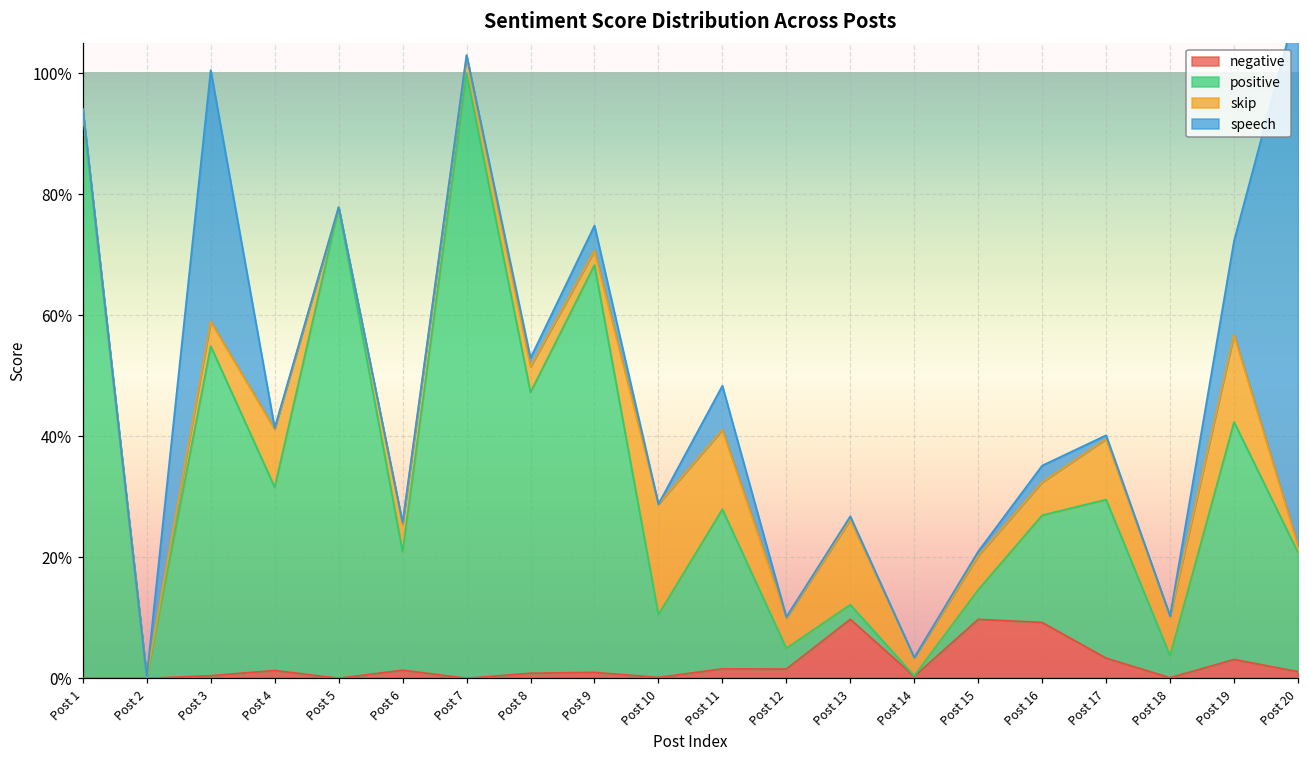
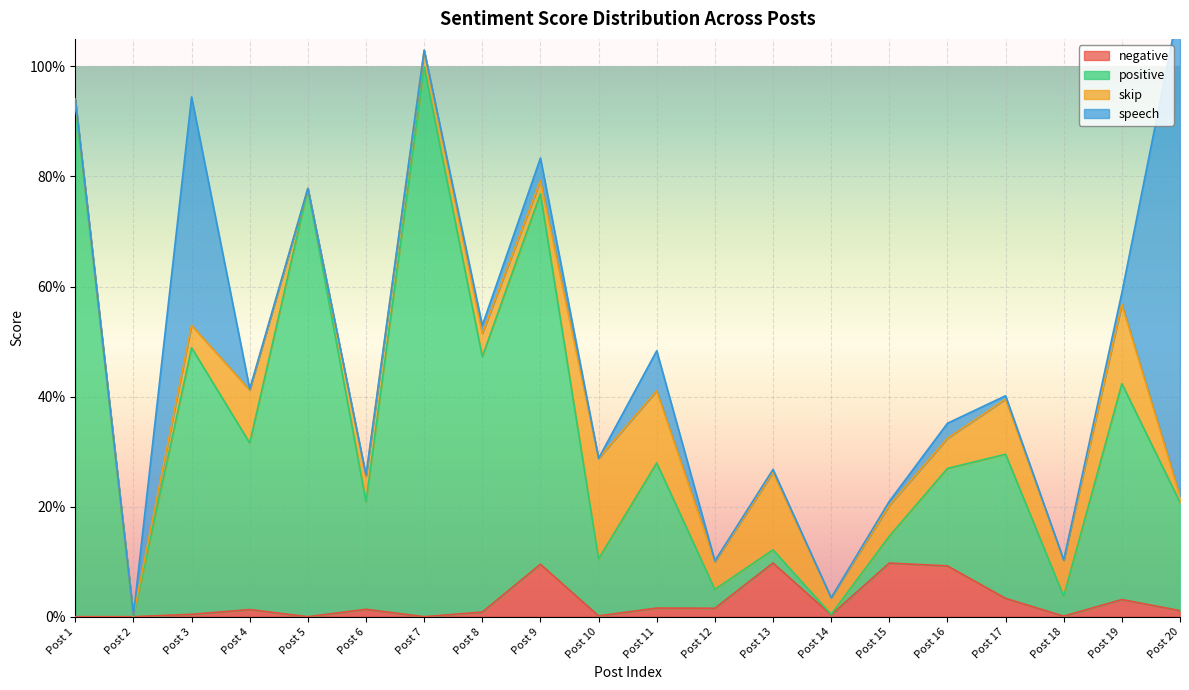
positive, Post 3: 54% -> 48%
negative, Post 9: 1% -> 10%
speech, Post 19: 16% -> 2%
